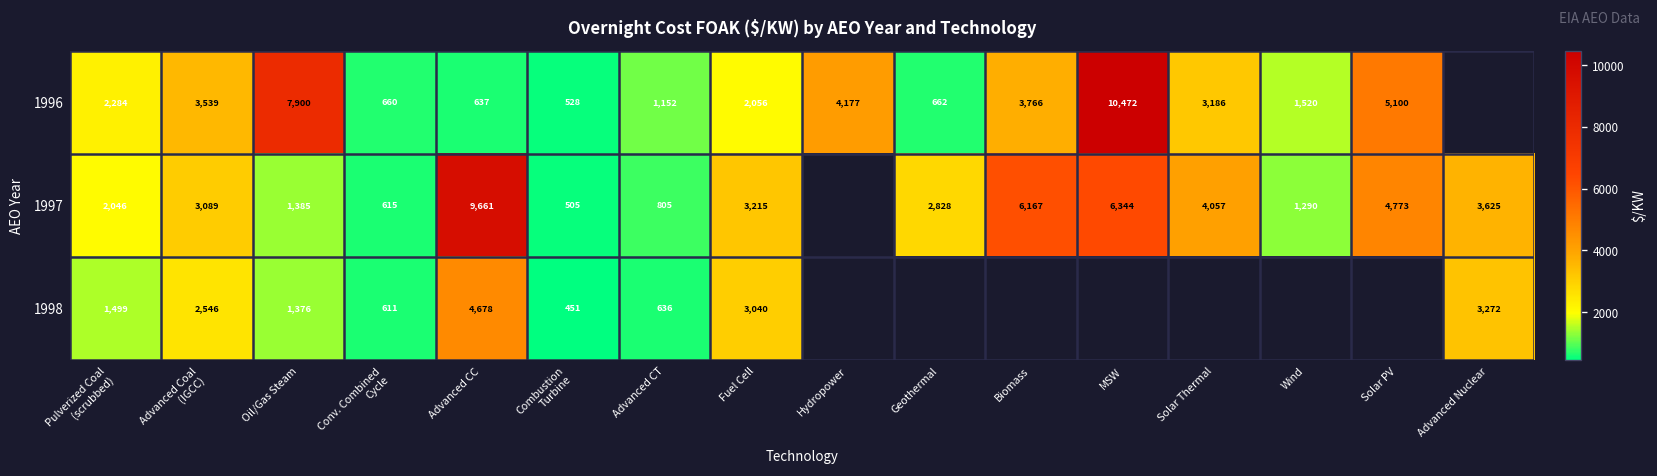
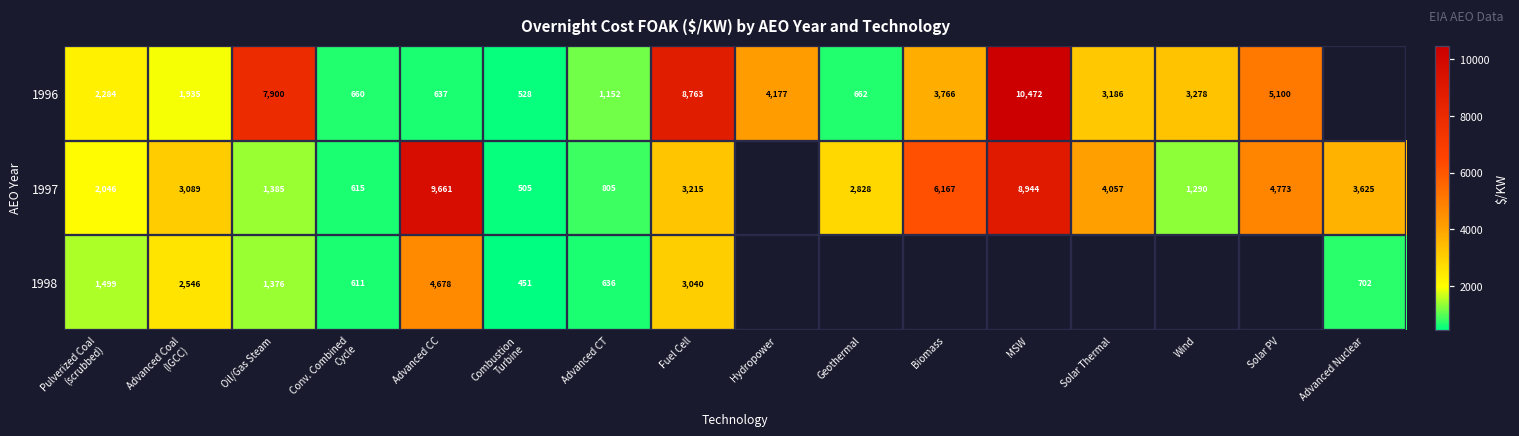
1996, Advanced Coal (IGCC): 3,539 -> 1,935
1996, Fuel Cell: 2,056 -> 8,763
1996, Wind: 1,520 -> 3,278
1997, MSW: 6,344 -> 8,944
1998, Advanced Nuclear: 3,272 -> 702
